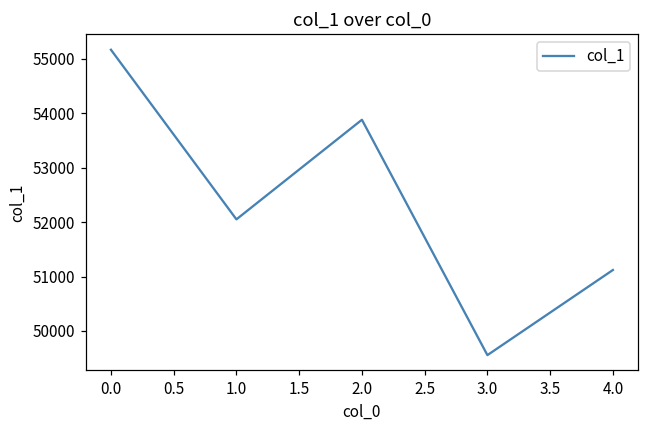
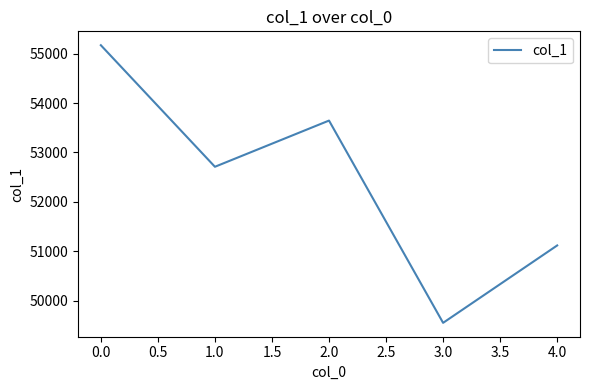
1.0: 52100 -> 52700
2.0: 53900 -> 53600
